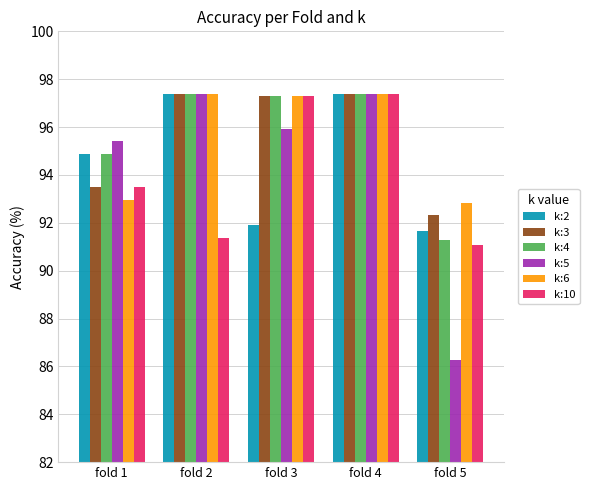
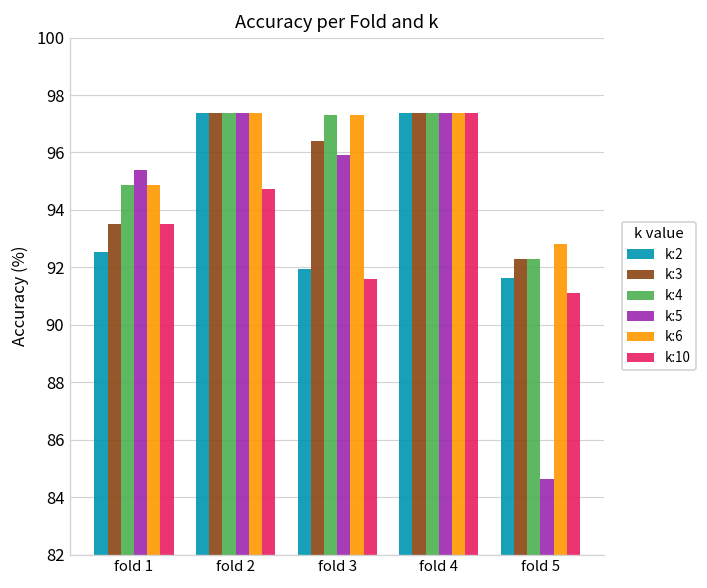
k:2, fold 1: 94.9 -> 92.5
k:6, fold 1: 92.9 -> 94.9
k:10, fold 2: 91.4 -> 94.7
k:3, fold 3: 97.3 -> 96.4
k:10, fold 3: 97.3 -> 91.6
k:4, fold 5: 91.3 -> 92.3
k:5, fold 5: 86.3 -> 84.6
